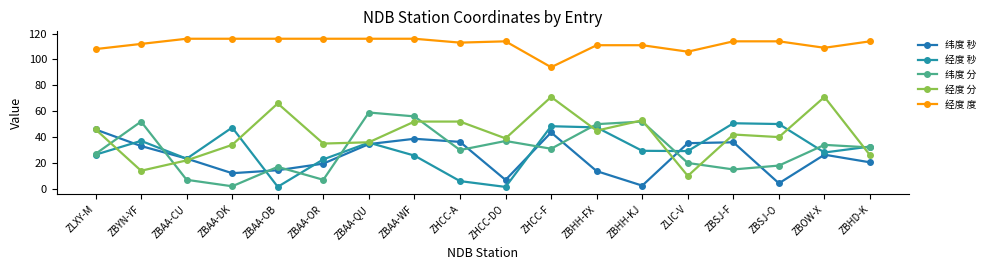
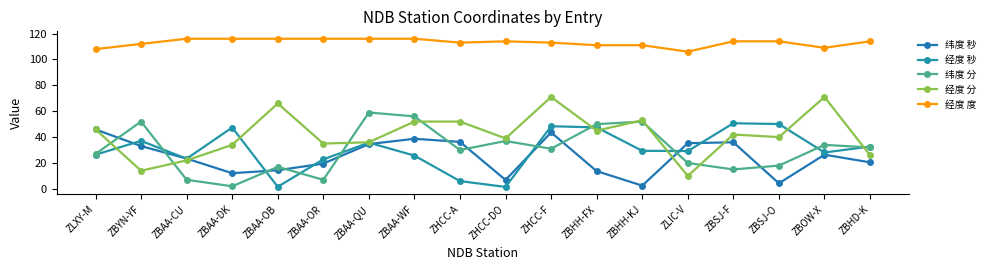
经度 度, ZHCC-F: 94 -> 113
